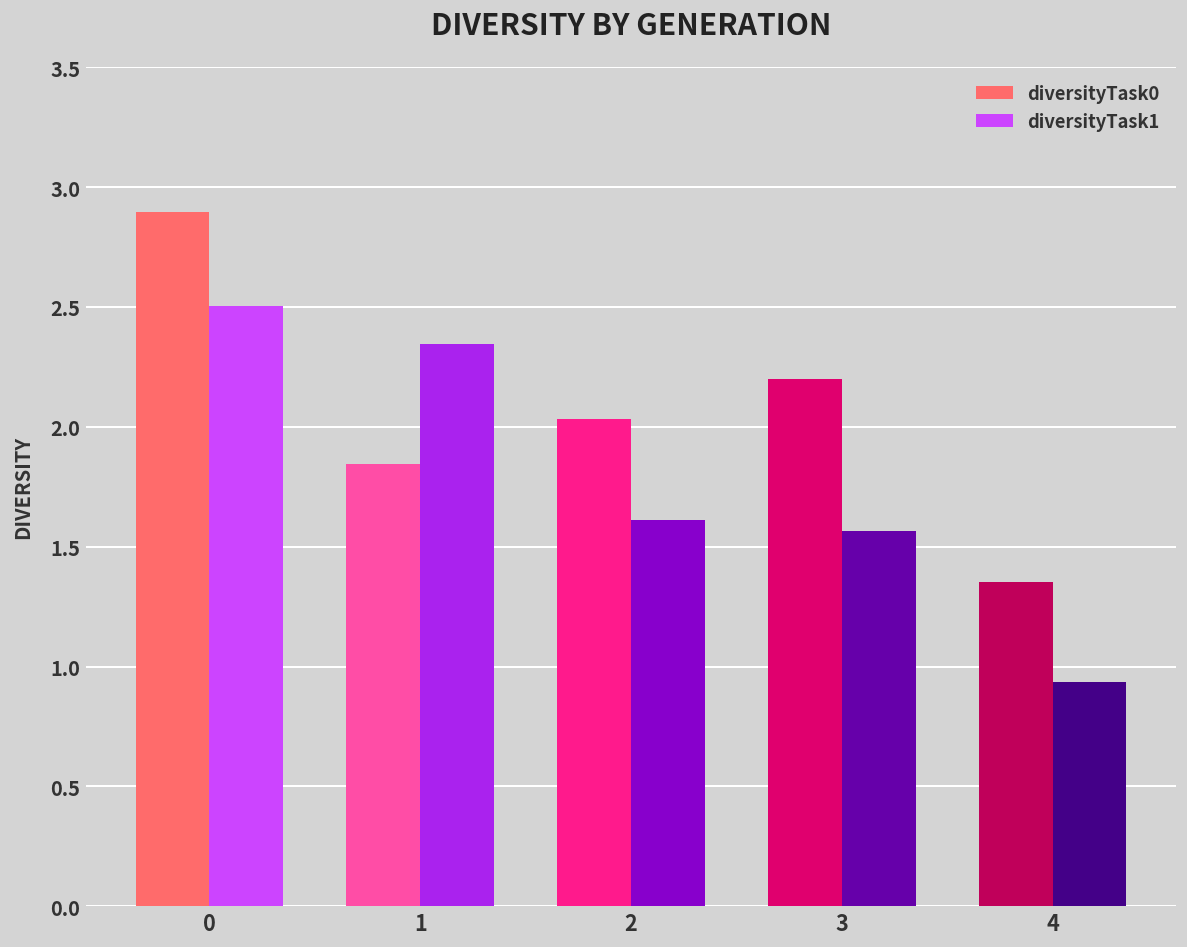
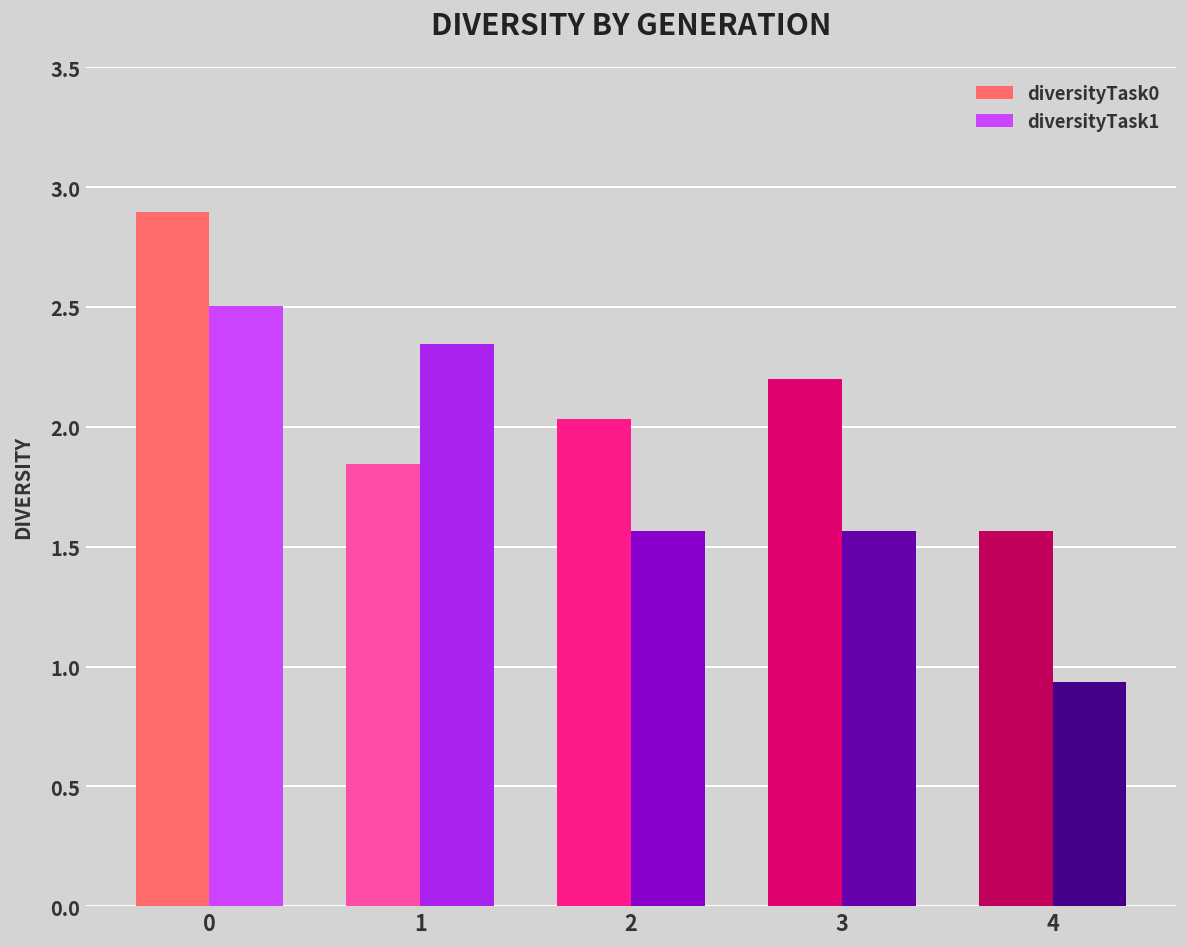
diversityTask1, 2: 1.61 -> 1.56
diversityTask0, 4: 1.35 -> 1.56
